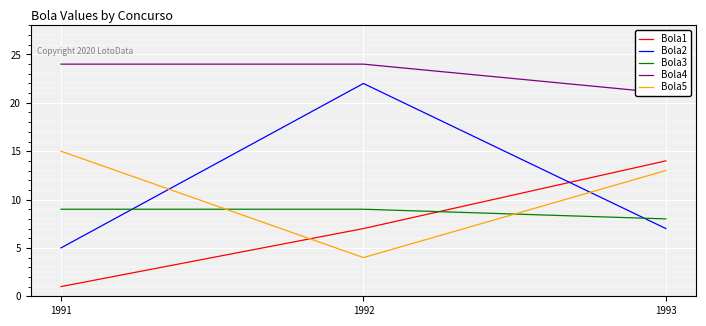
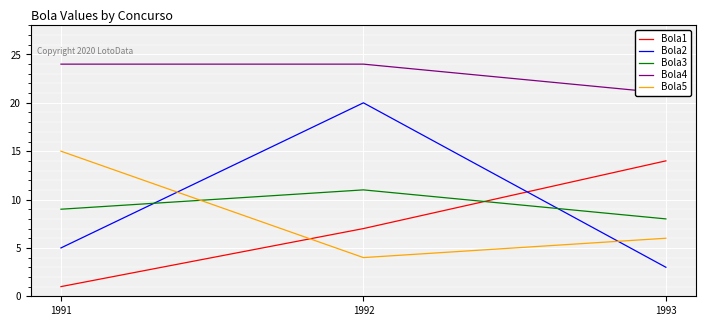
Bola2, 1992: 22 -> 20
Bola3, 1992: 9 -> 11
Bola2, 1993: 7 -> 3
Bola5, 1993: 13 -> 6
